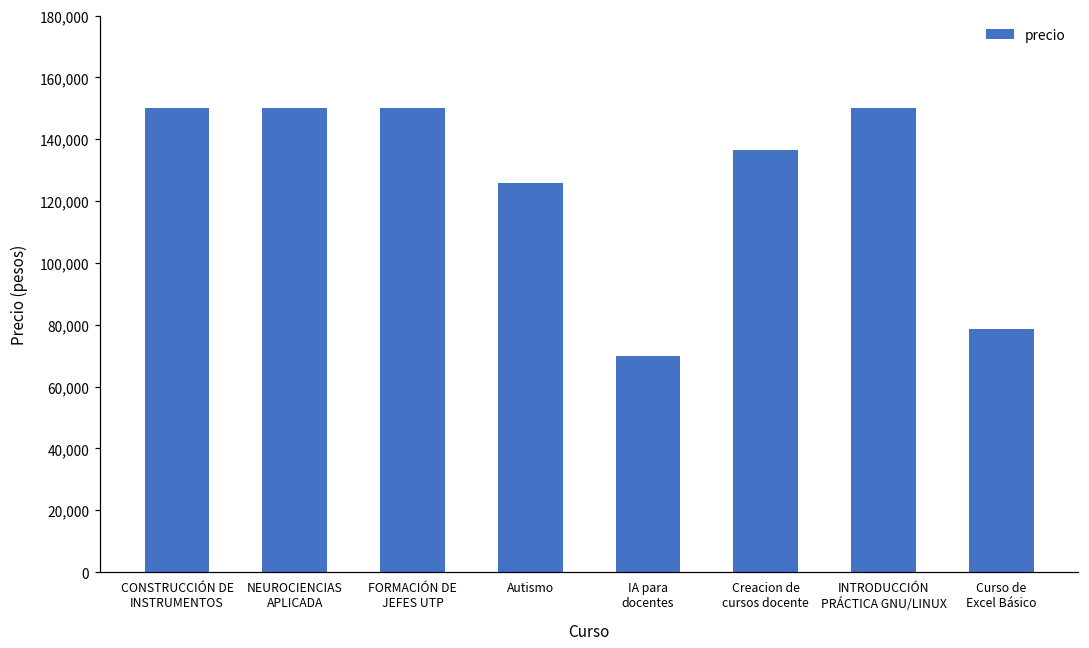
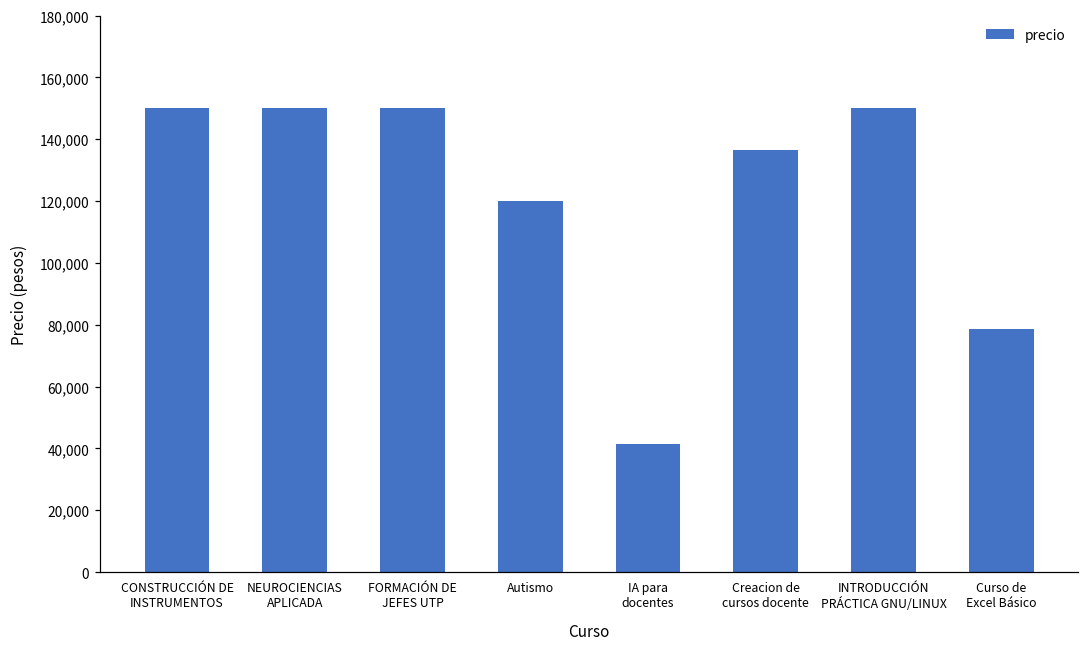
Autismo: 126,000 -> 120,000
IA para docentes: 70,000 -> 41,000
